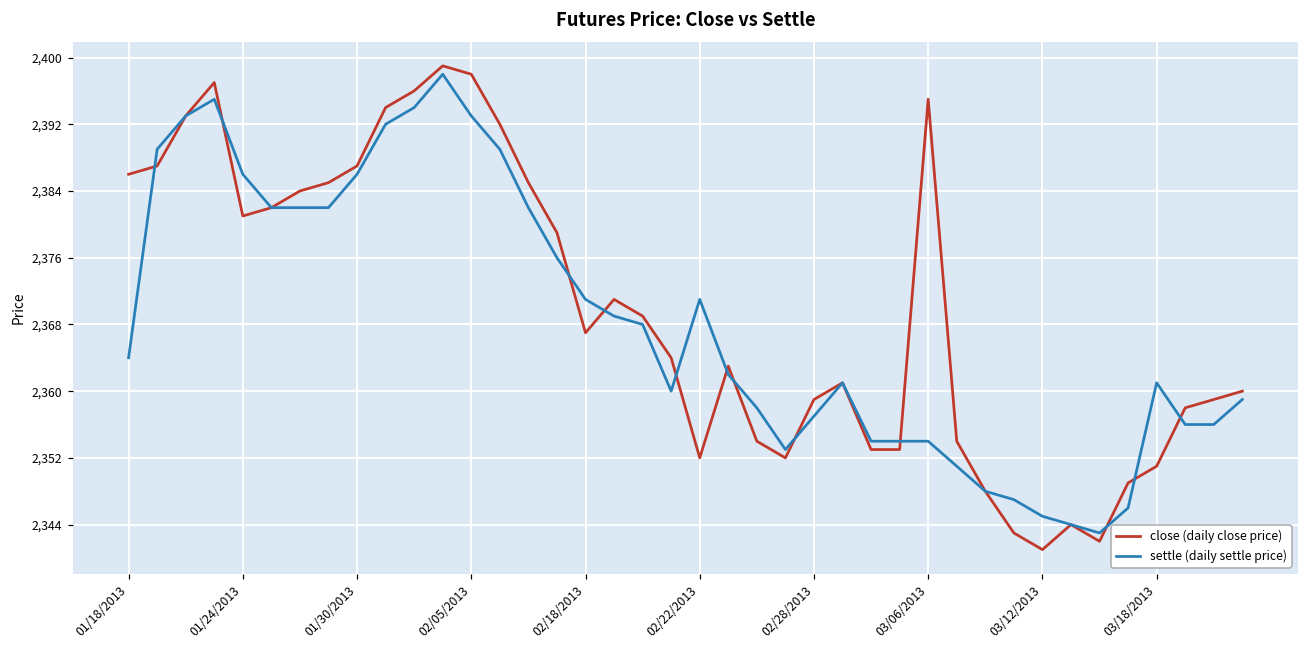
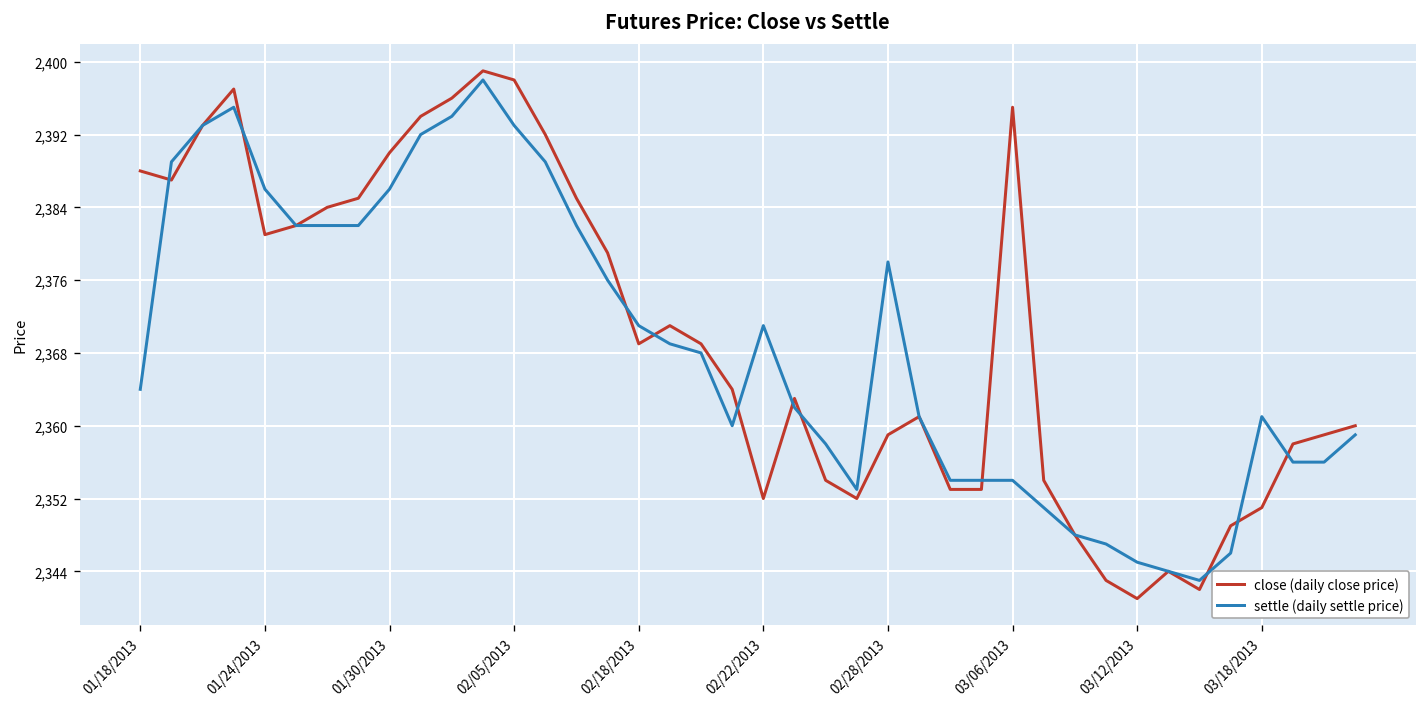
close (daily close price), 01/18/2013: 2,386 -> 2,388
close (daily close price), 01/30/2013: 2,387 -> 2,390
close (daily close price), 02/18/2013: 2,367 -> 2,369
settle (daily settle price), 02/28/2013: 2,357 -> 2,378
